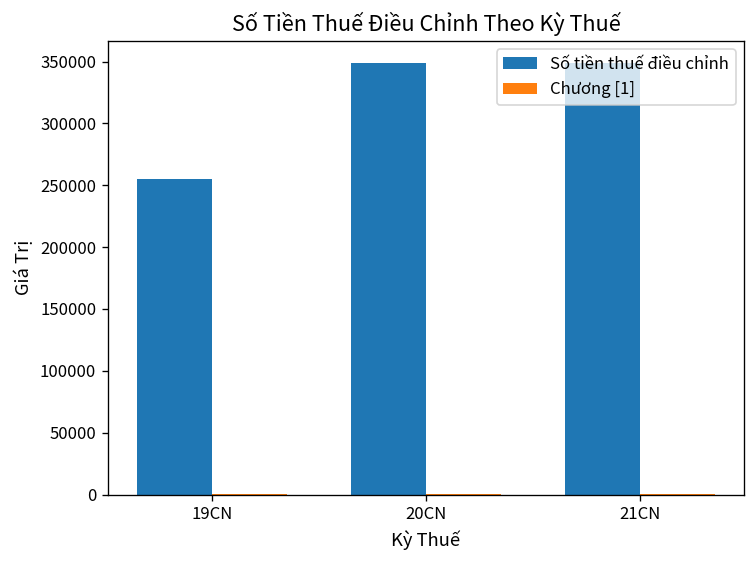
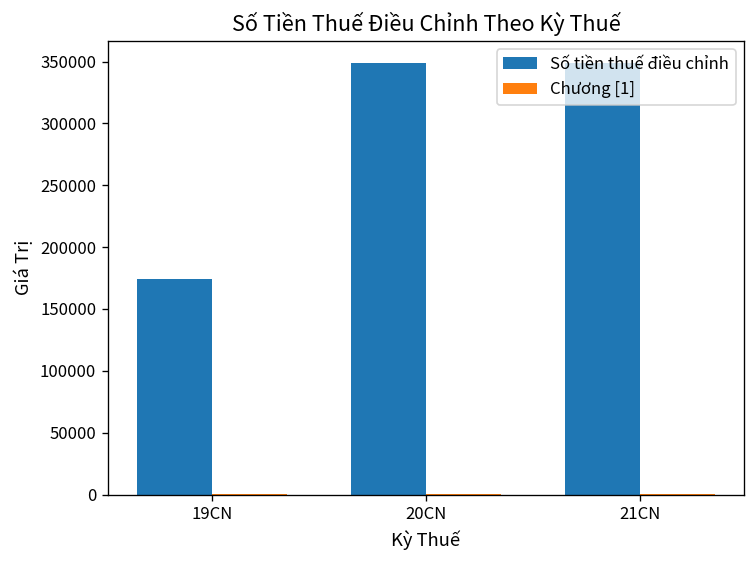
Số tiền thuế điều chỉnh, 19CN: 255000 -> 175000
